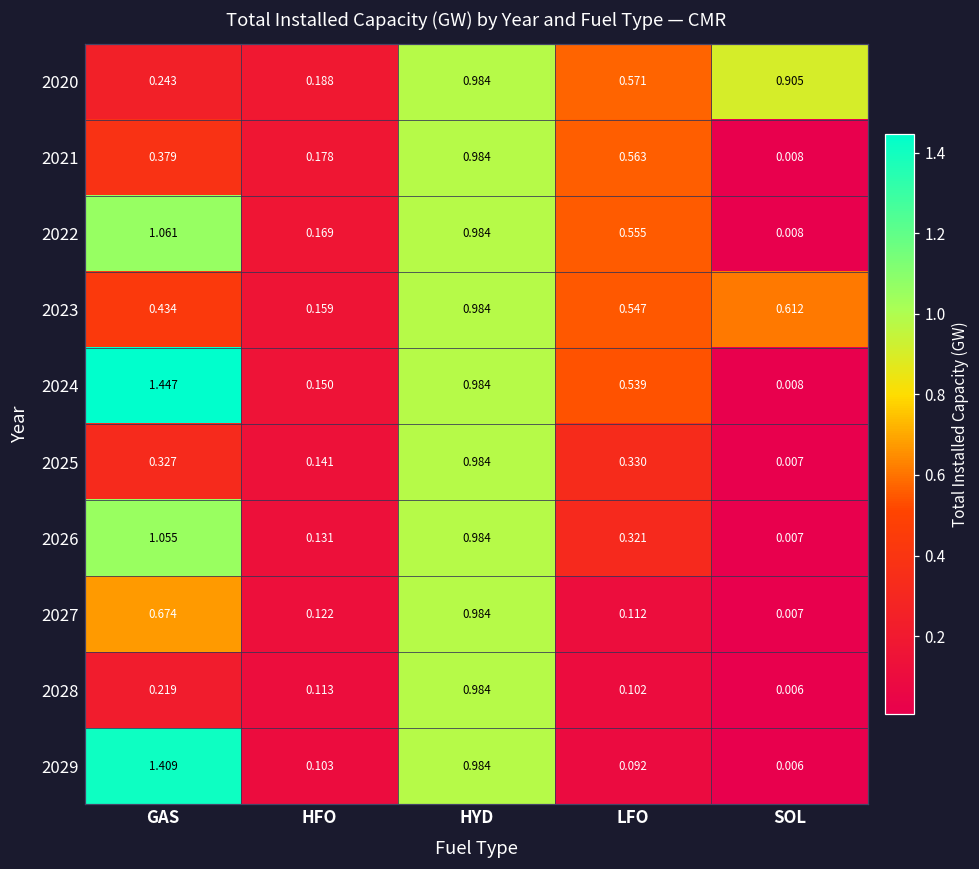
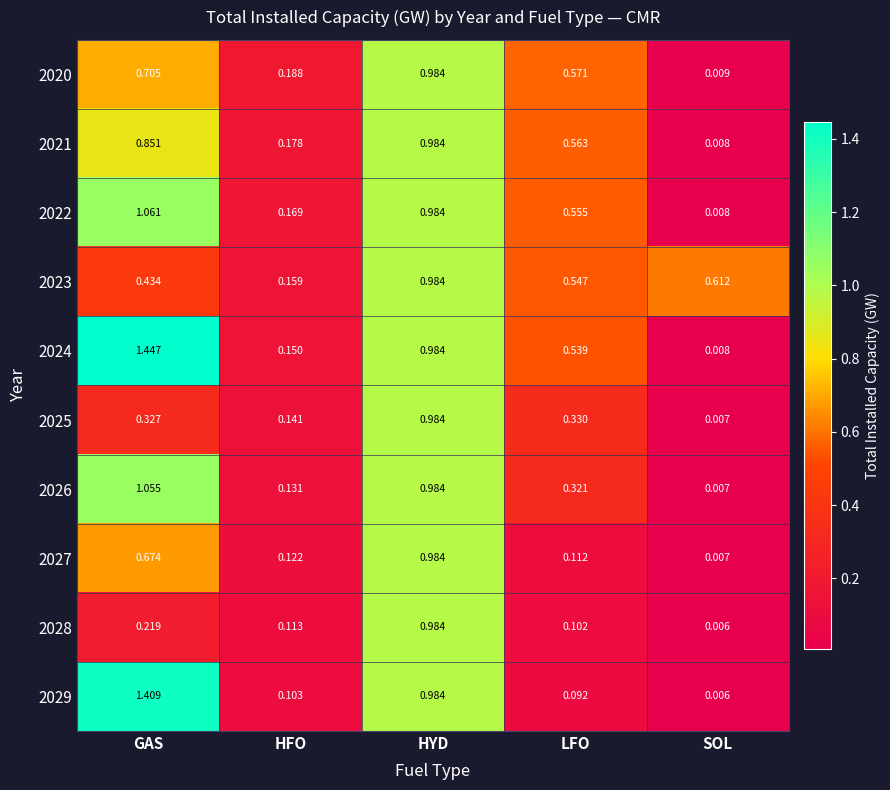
2020, GAS: 0.243 -> 0.705
2020, SOL: 0.905 -> 0.009
2021, GAS: 0.379 -> 0.851
